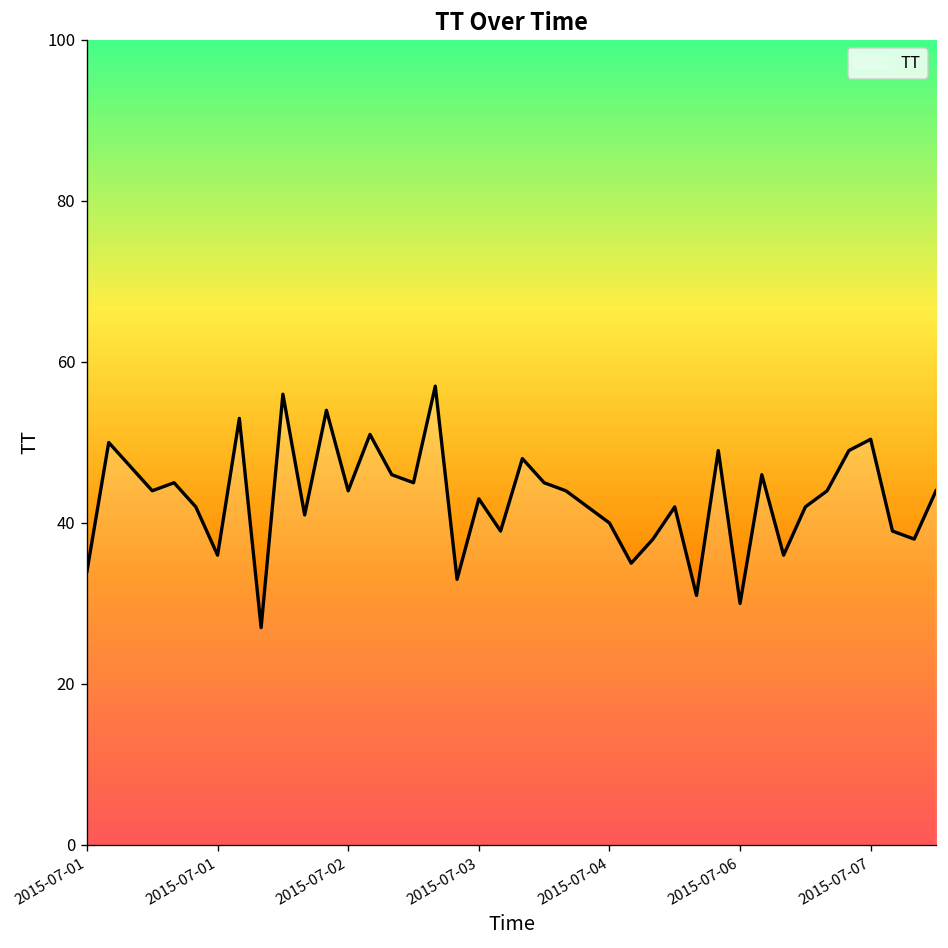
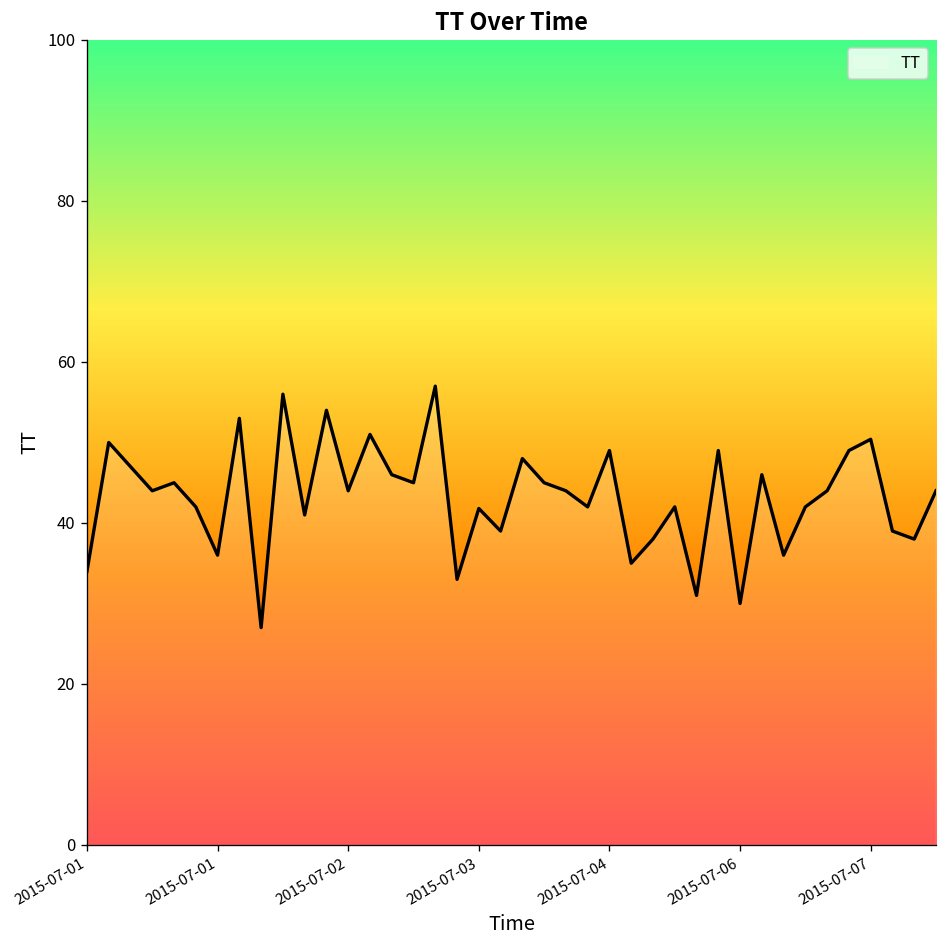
2015-07-03: 43 -> 42
2015-07-04: 40 -> 49
